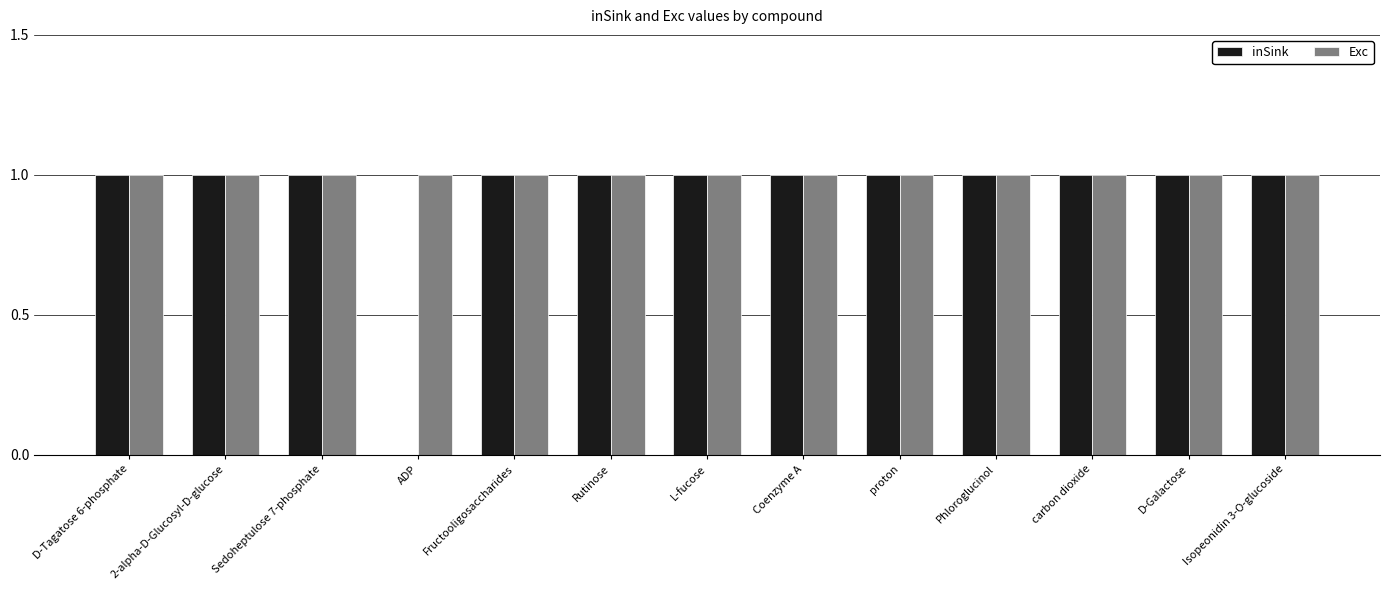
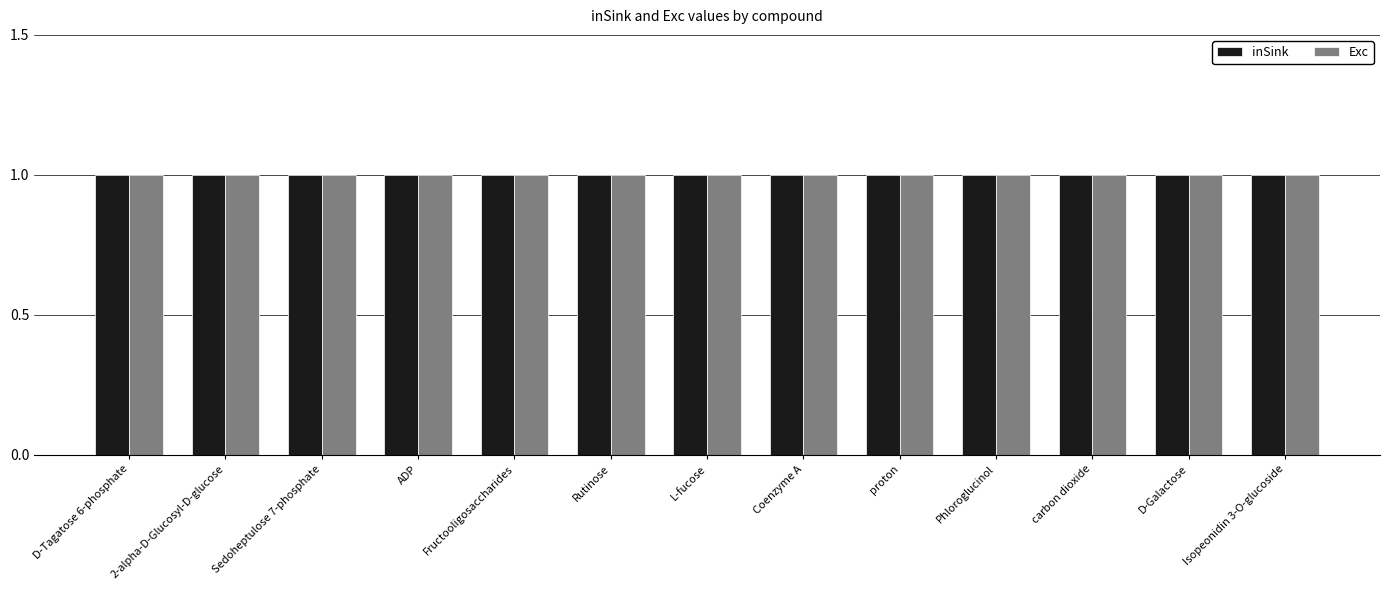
inSink, ADP: 0 -> 1
